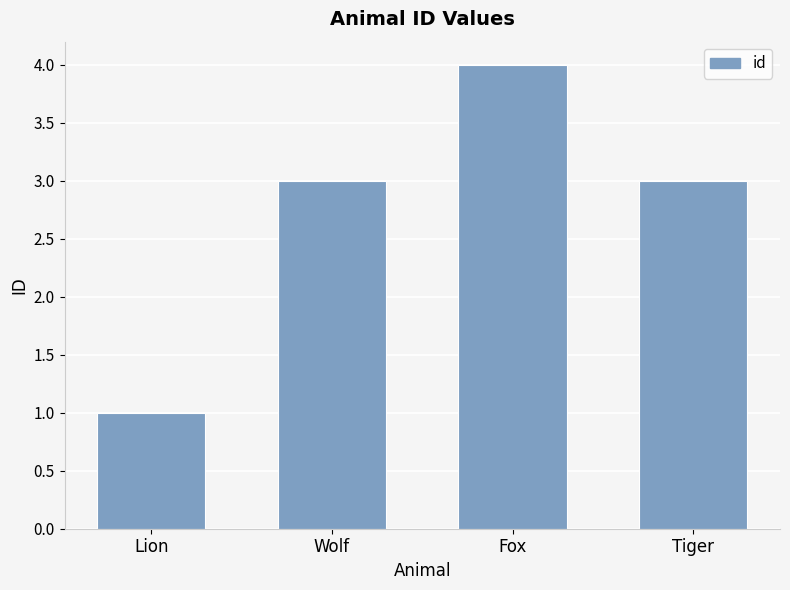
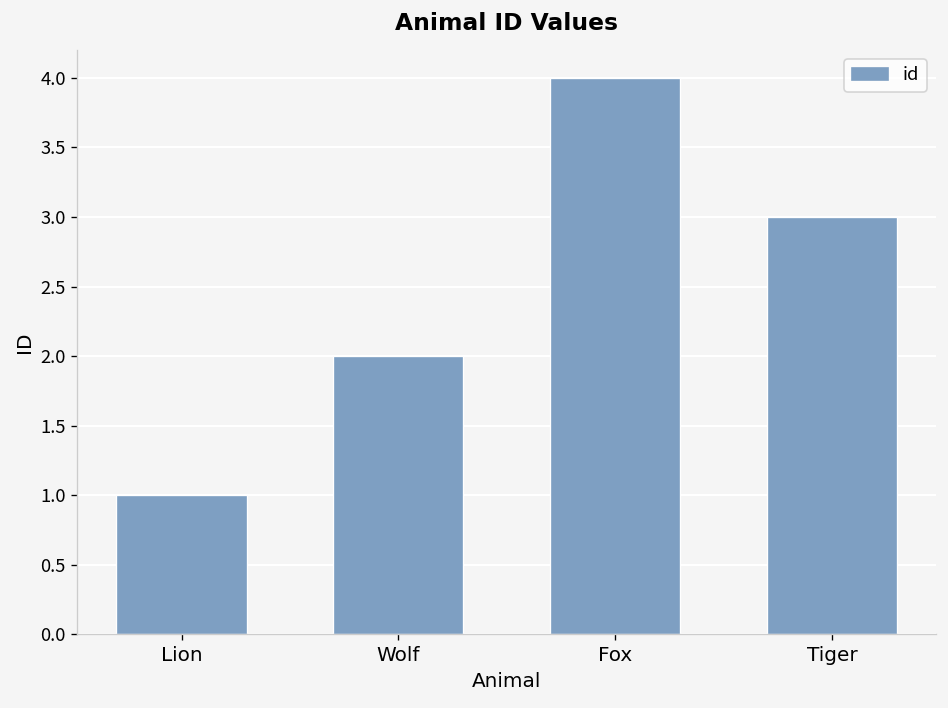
Wolf: 3 -> 2
